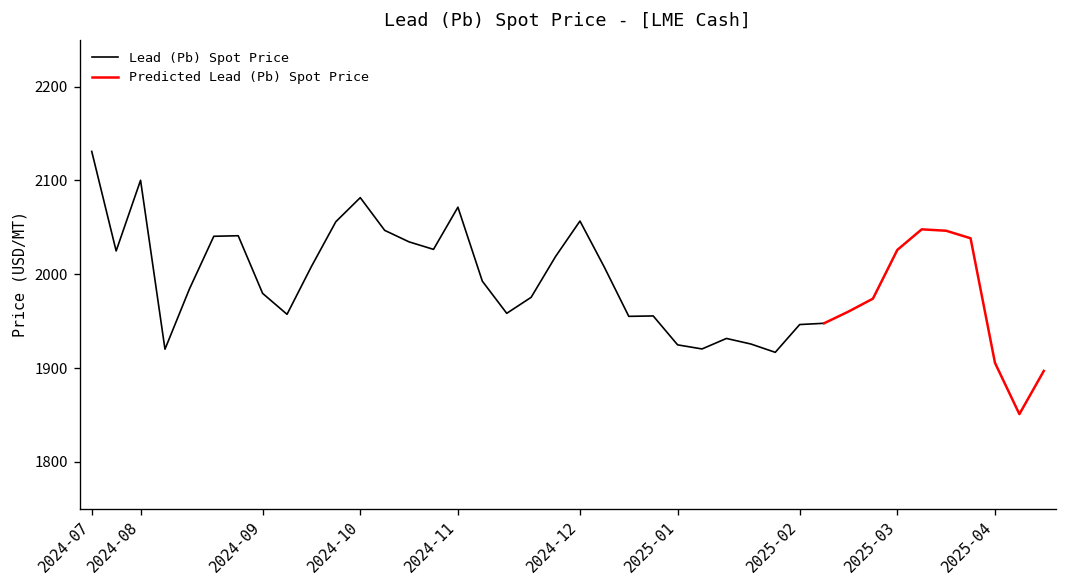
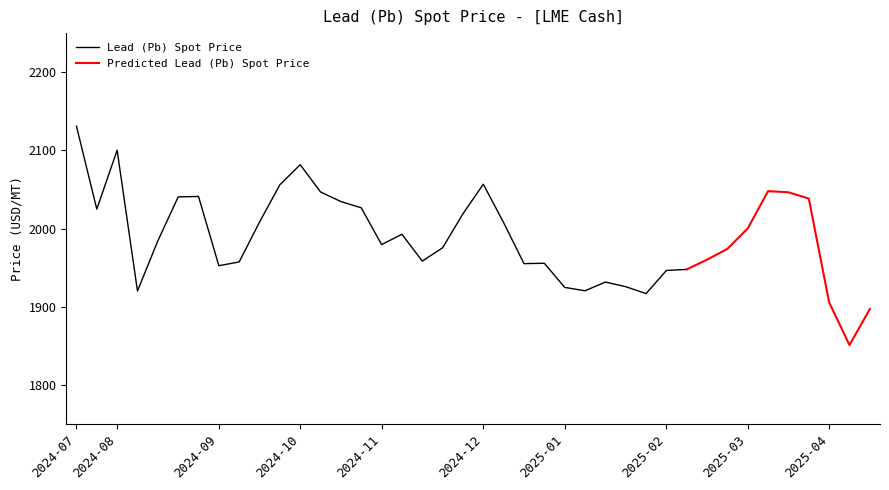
Lead (Pb) Spot Price, 2024-09: 1980 -> 1950
Lead (Pb) Spot Price, 2024-11: 2070 -> 1980
Predicted Lead (Pb) Spot Price, 2025-03: 2030 -> 2000
